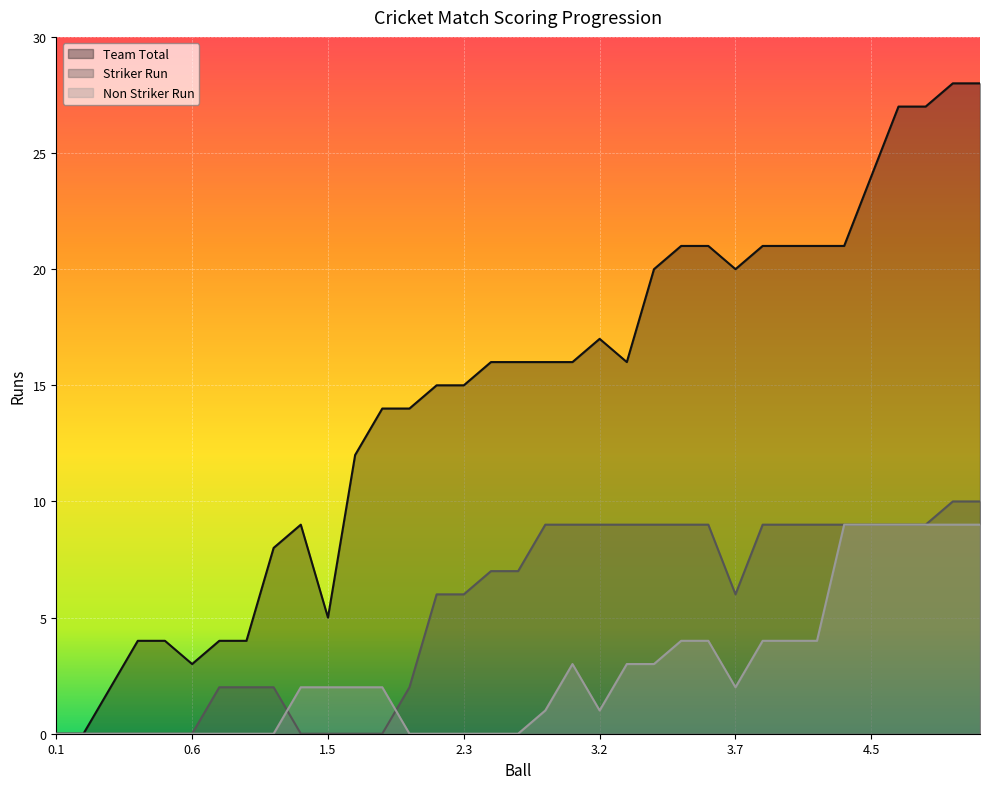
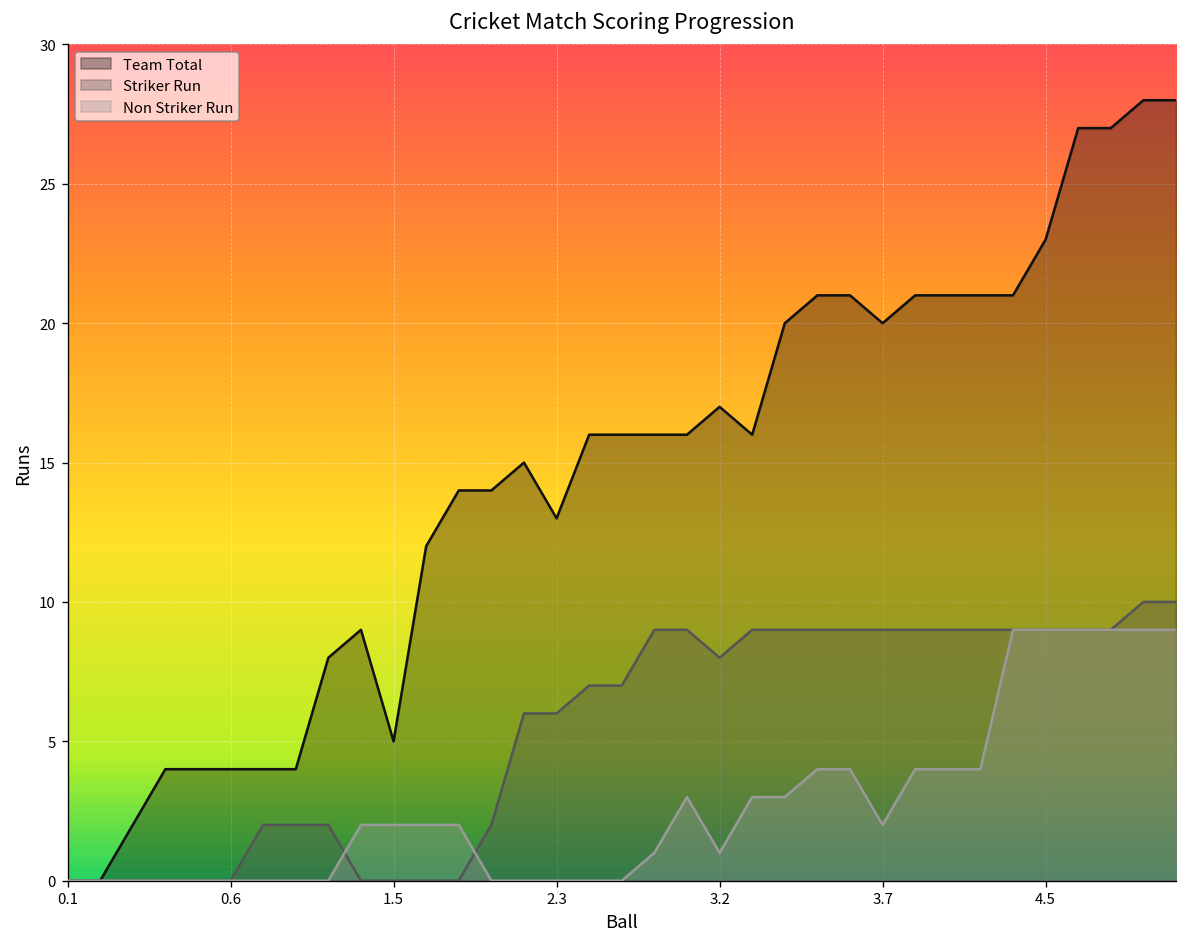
Team Total, 0.6: 3 -> 4
Team Total, 2.3: 15 -> 13
Striker Run, 3.2: 9 -> 8
Striker Run, 3.7: 6 -> 9
Team Total, 4.5: 24 -> 23
